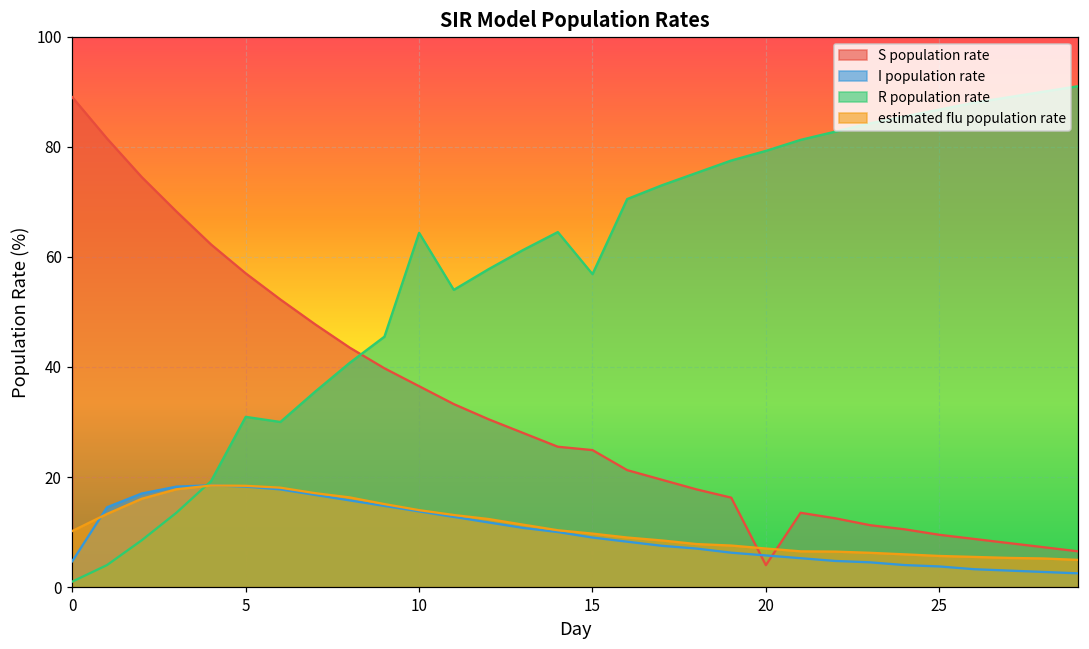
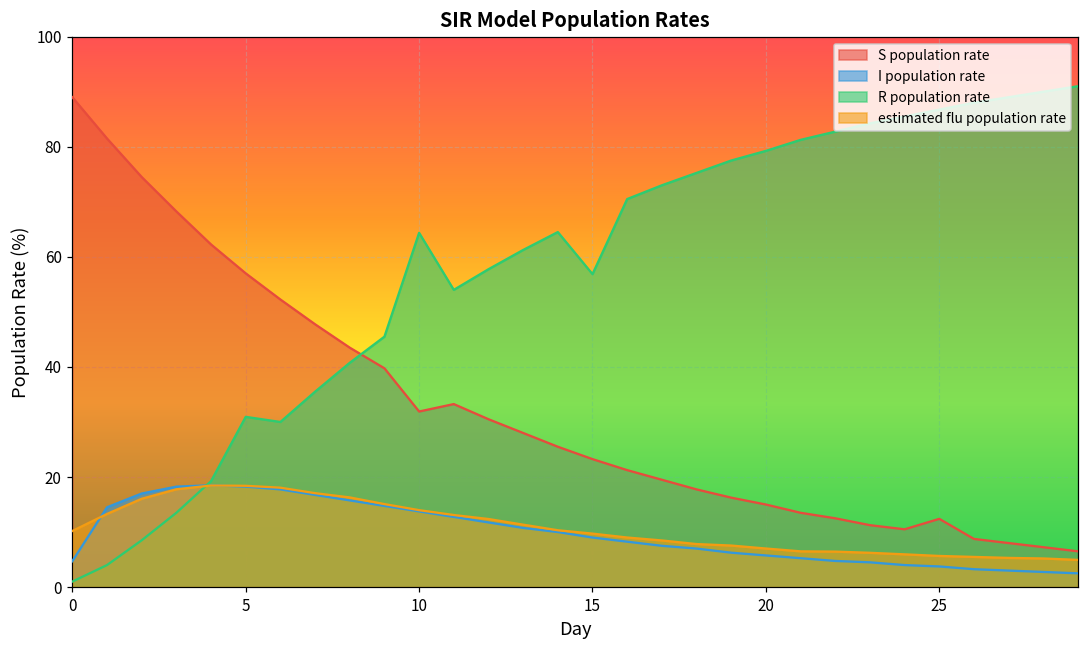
S population rate, 10: 37 -> 32
S population rate, 15: 25 -> 23
S population rate, 20: 4 -> 15
S population rate, 25: 10 -> 12
